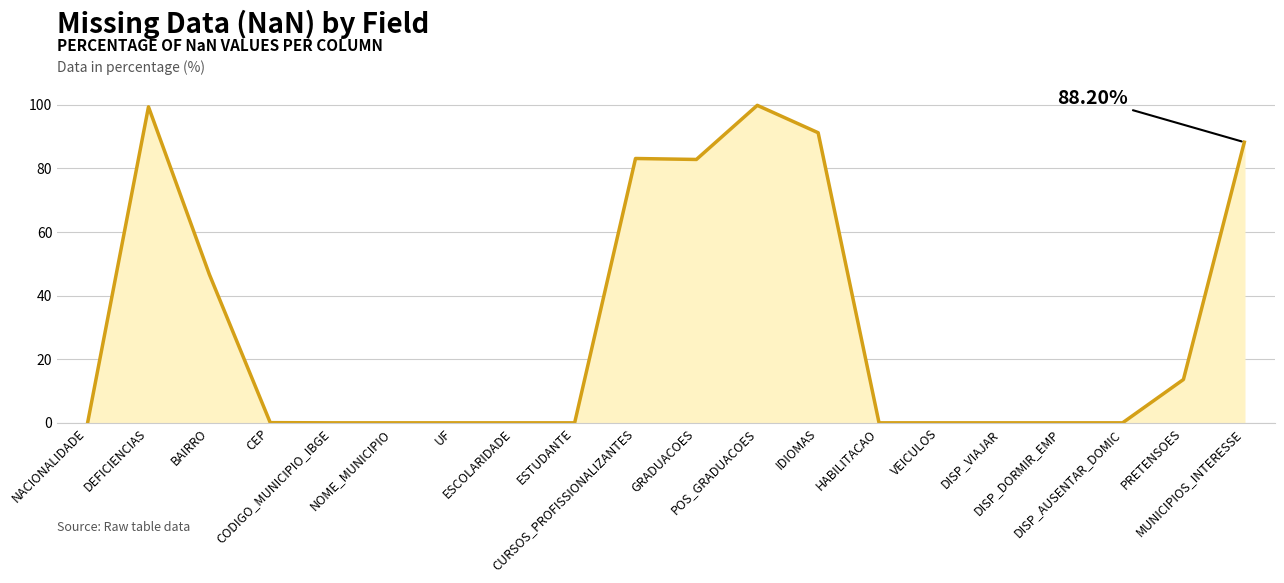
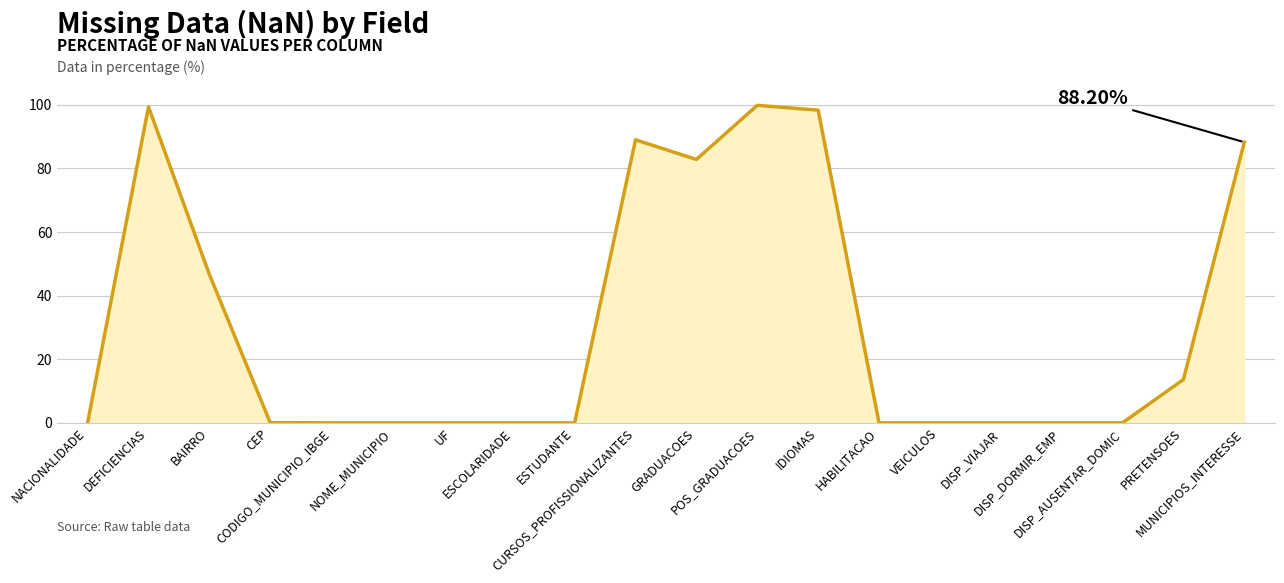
CURSOS_PROFISSIONALIZANTES: 83 -> 89
IDIOMAS: 91 -> 98
